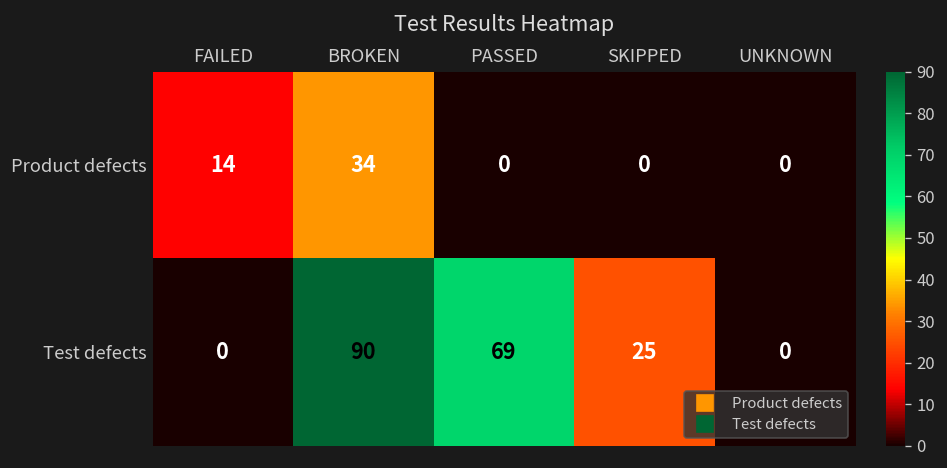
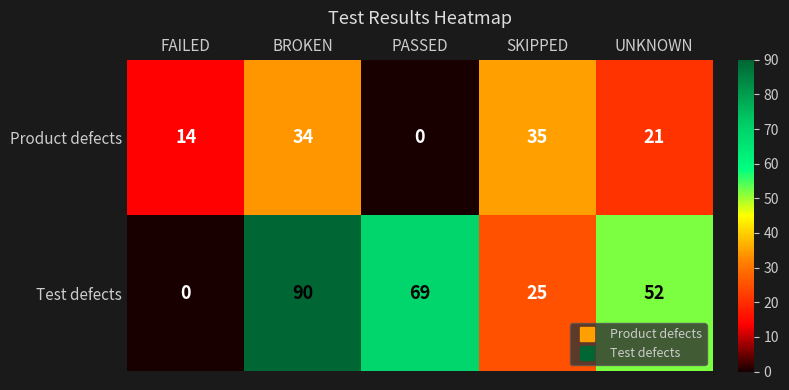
Product defects, SKIPPED: 0 -> 35
Product defects, UNKNOWN: 0 -> 21
Test defects, UNKNOWN: 0 -> 52
